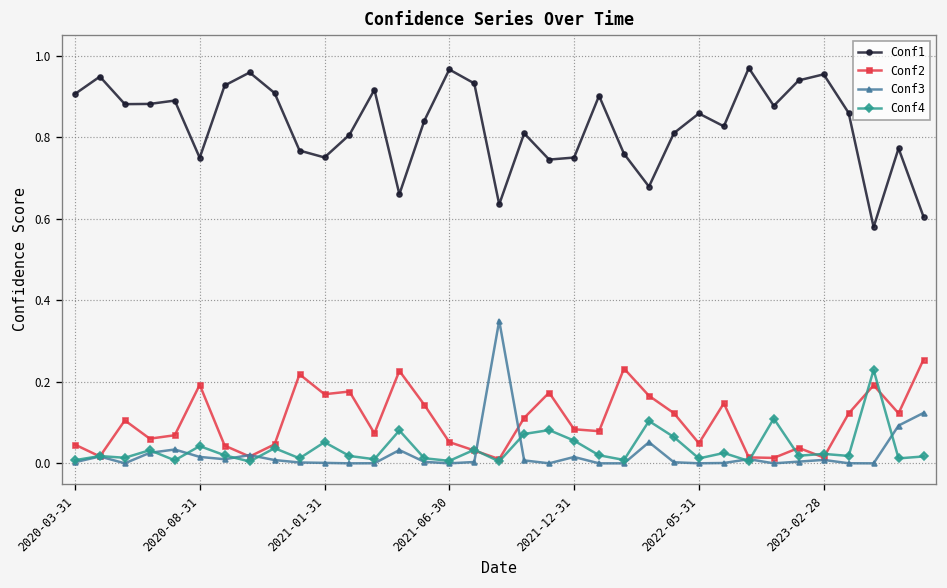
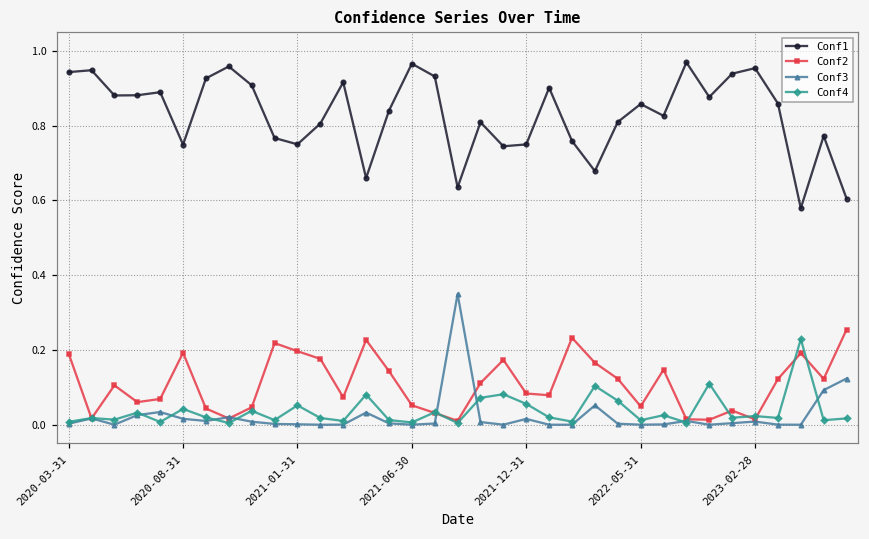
Conf1, 2020-03-31: 0.91 -> 0.94
Conf2, 2020-03-31: 0.05 -> 0.19
Conf2, 2021-01-31: 0.17 -> 0.20
